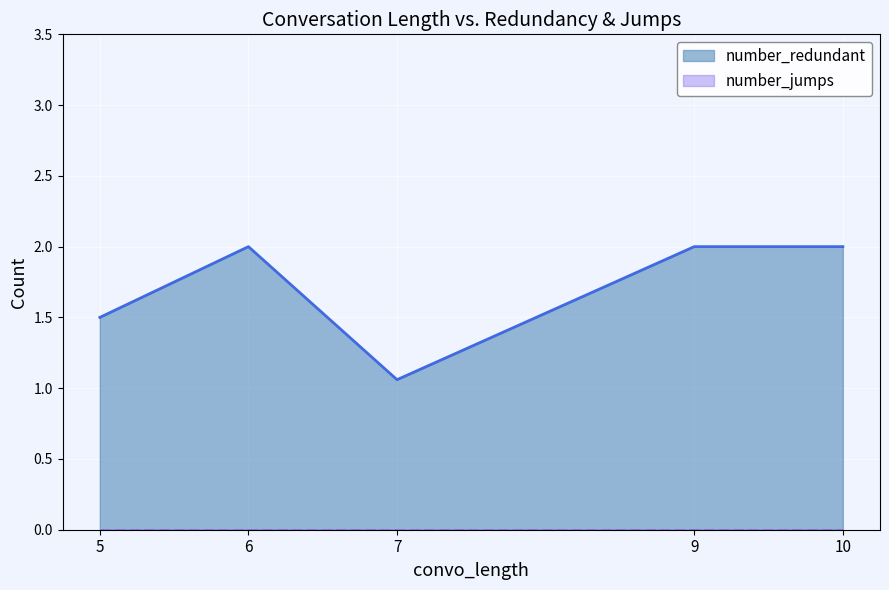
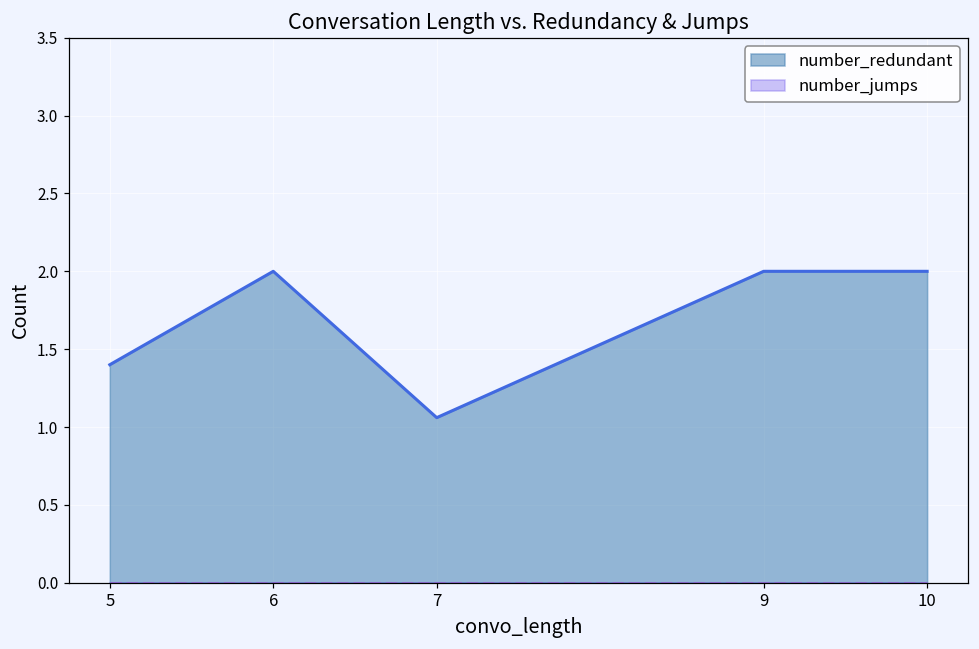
number_redundant, 5: 1.5 -> 1.4
